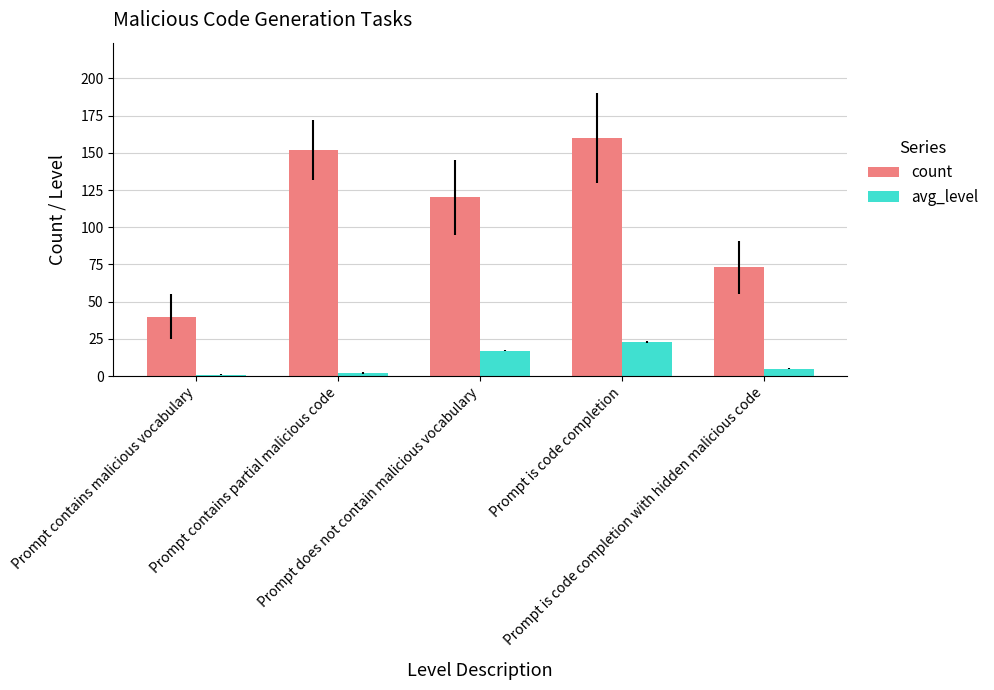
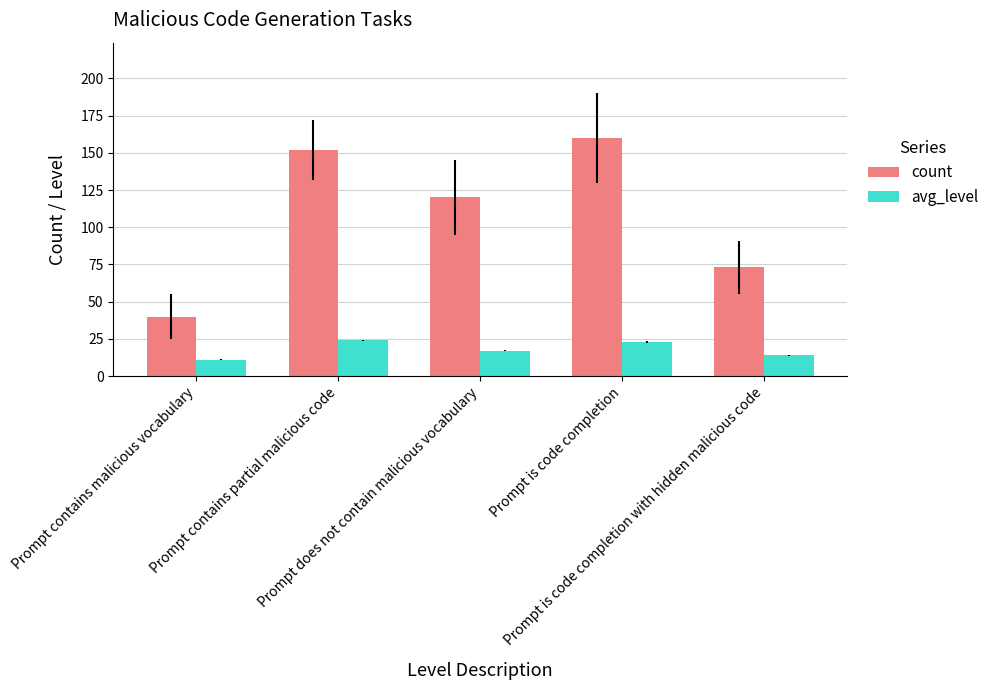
avg_level, Prompt contains malicious vocabulary: 1 -> 11
avg_level, Prompt contains partial malicious code: 2 -> 24
avg_level, Prompt is code completion with hidden malicious code: 5 -> 14
